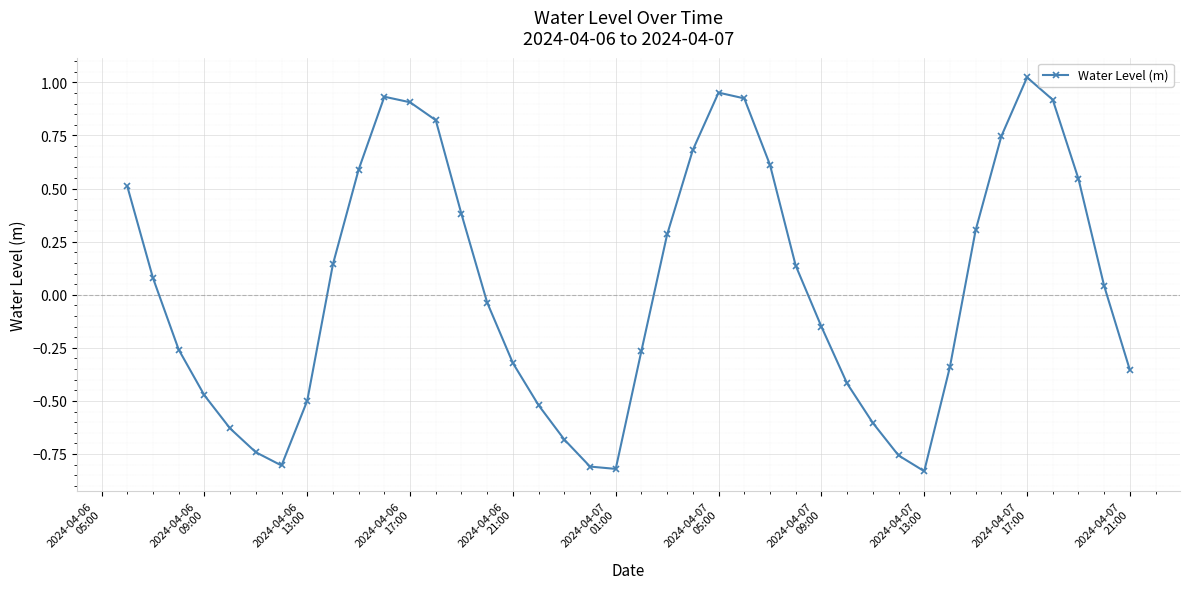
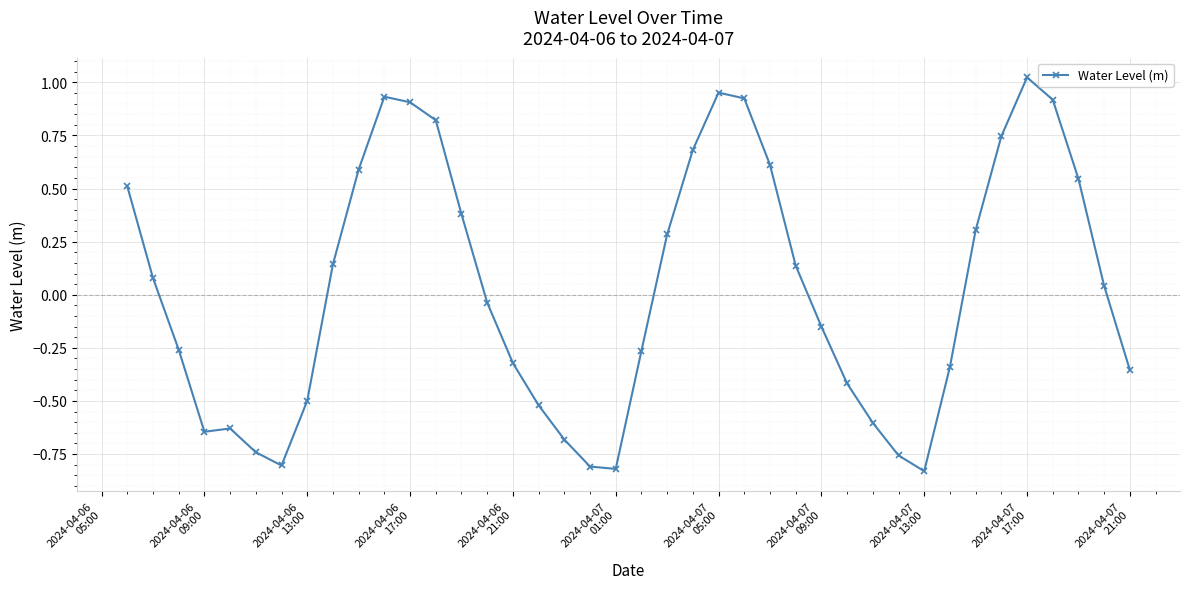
2024-04-06 09:00: -0.47 -> -0.65
